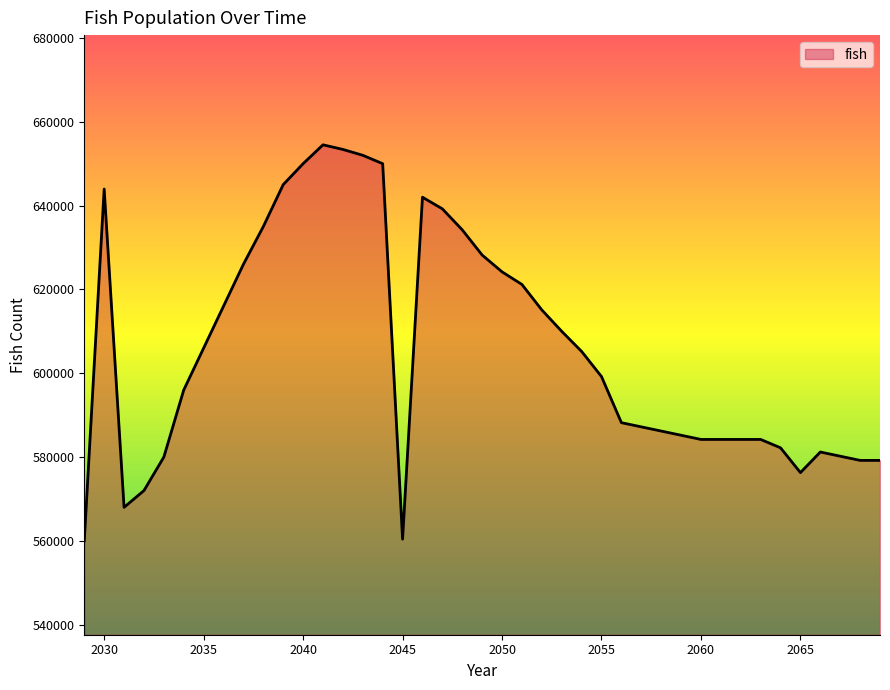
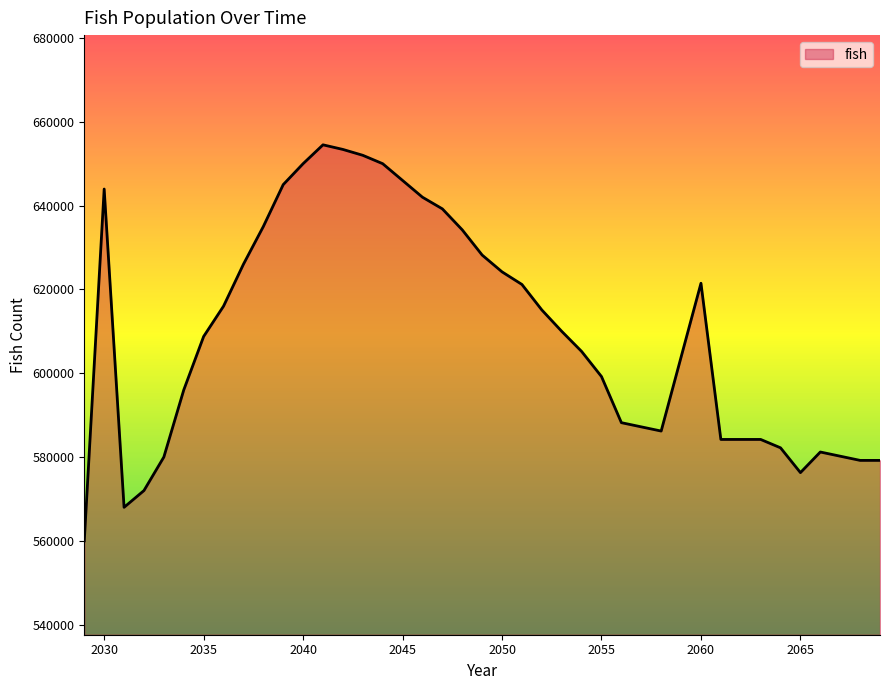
2035: 606000 -> 609000
2045: 560000 -> 646000
2060: 584000 -> 621000
